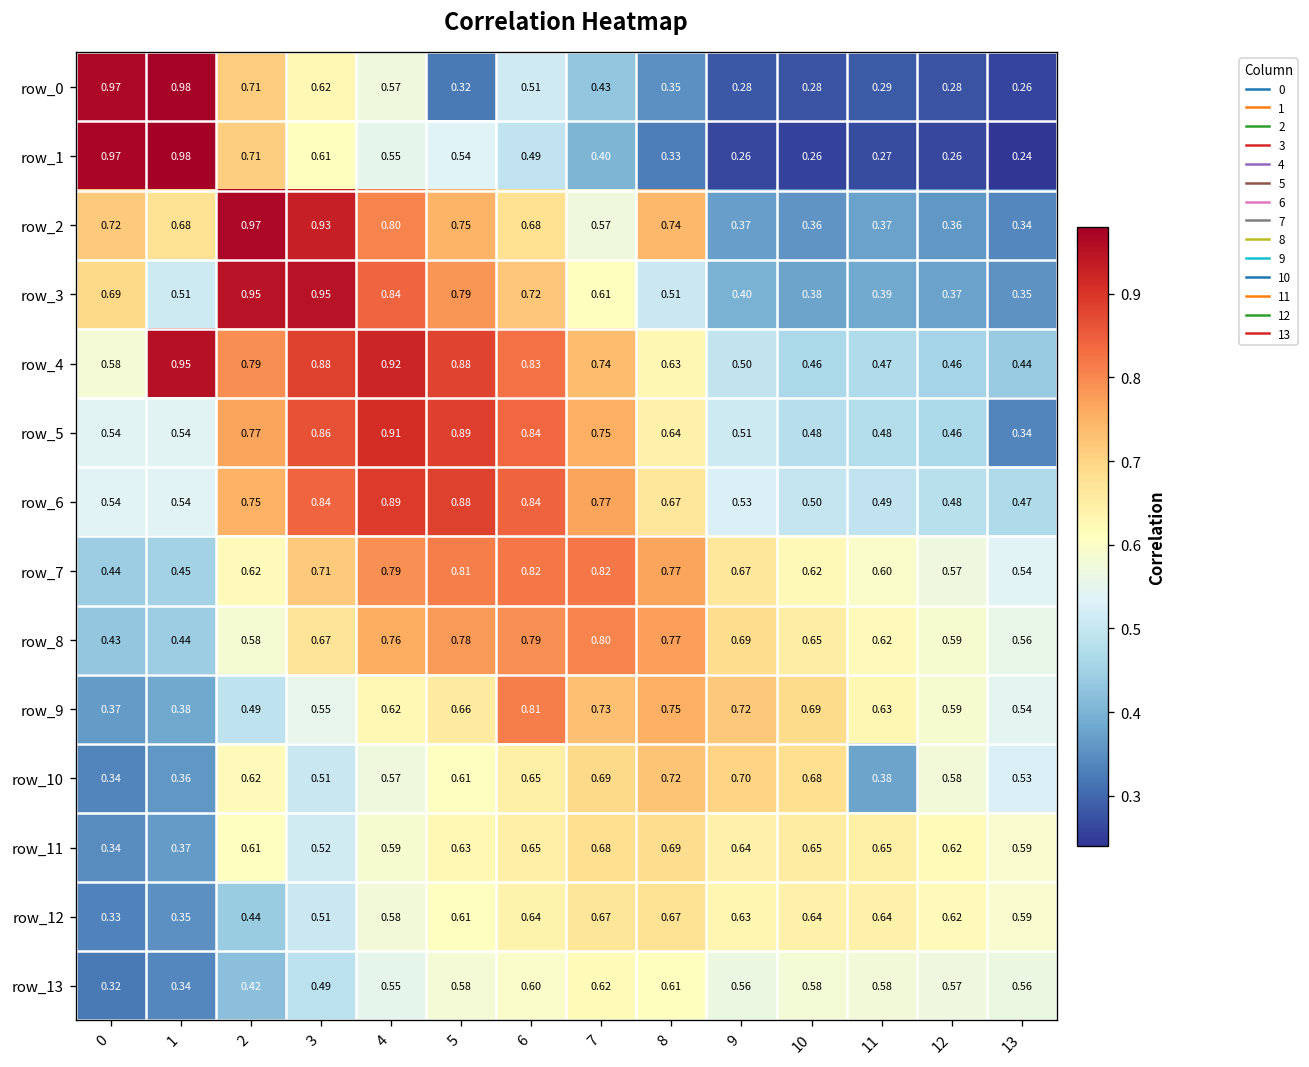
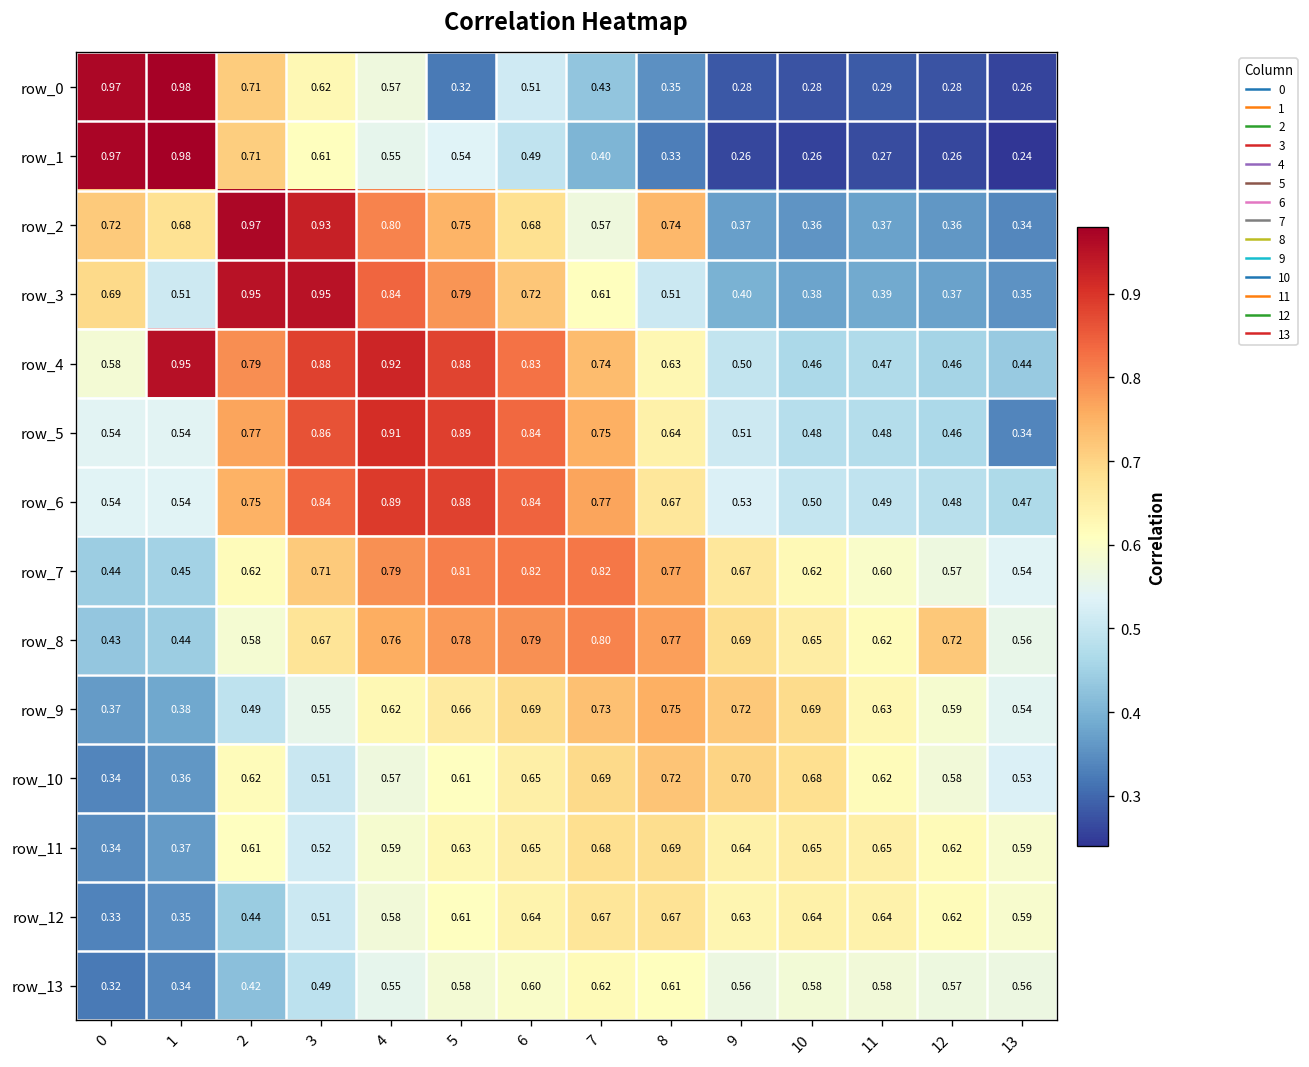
row_8, 12: 0.59 -> 0.72
row_9, 6: 0.81 -> 0.69
row_10, 11: 0.38 -> 0.62
